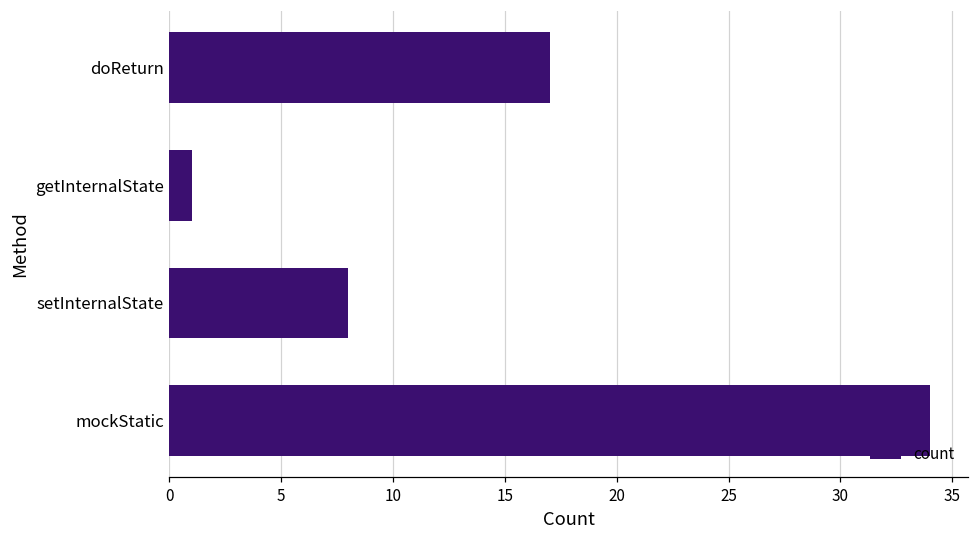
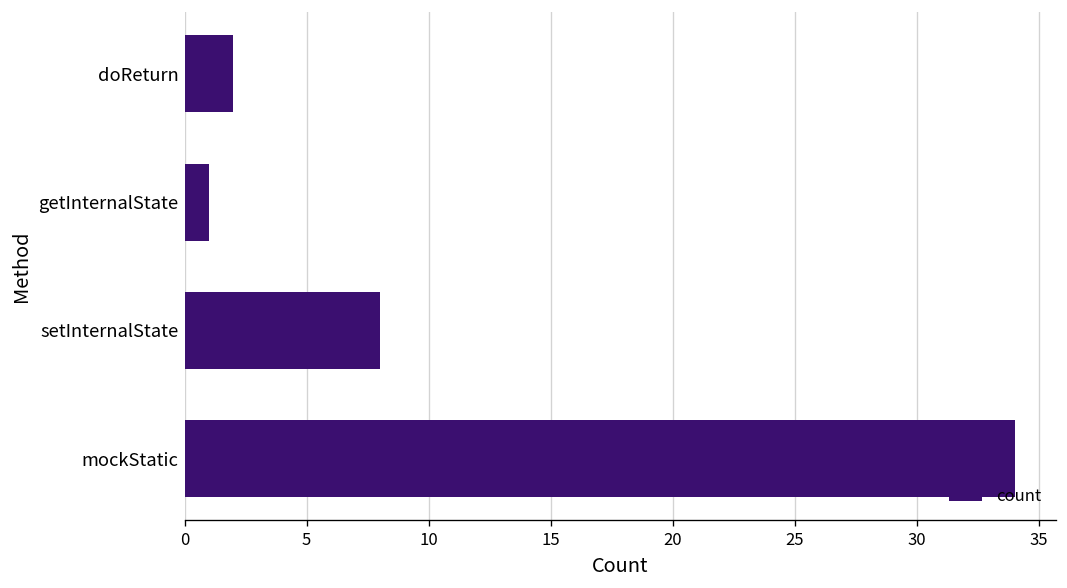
doReturn: 17 -> 2
